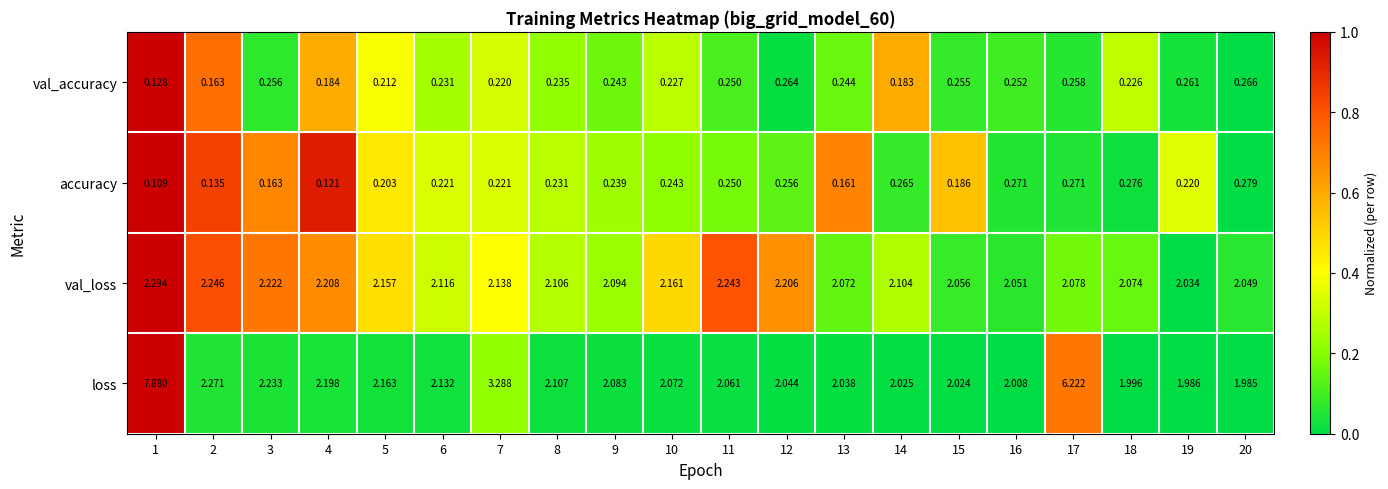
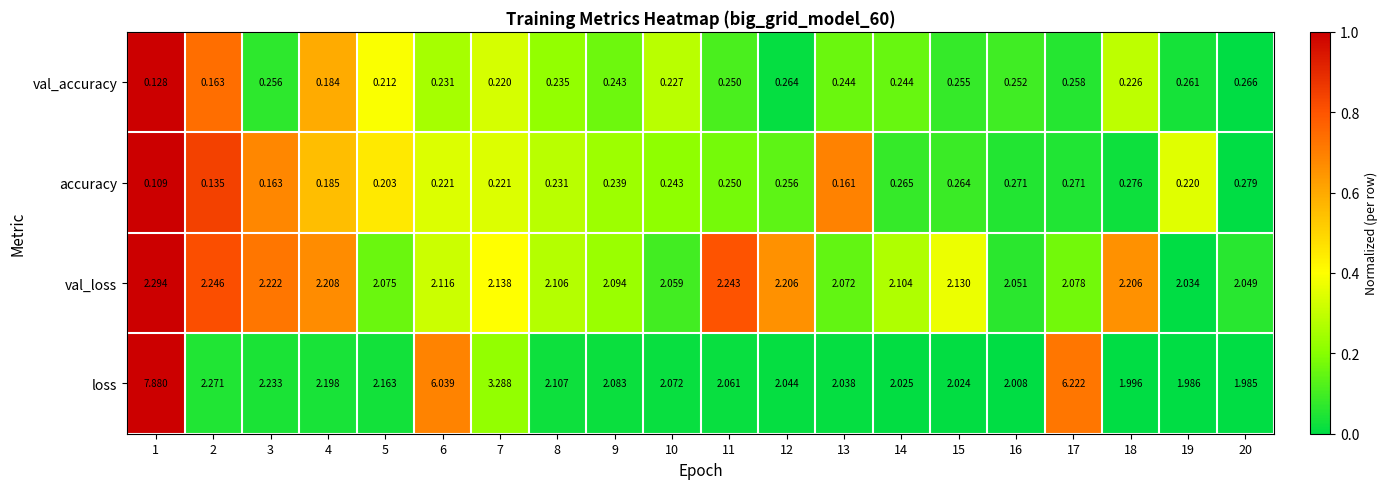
val_accuracy, 14: 0.183 -> 0.244
accuracy, 4: 0.121 -> 0.185
accuracy, 15: 0.186 -> 0.264
val_loss, 5: 2.157 -> 2.075
val_loss, 10: 2.161 -> 2.059
val_loss, 15: 2.056 -> 2.130
val_loss, 18: 2.074 -> 2.206
loss, 6: 2.132 -> 6.039
